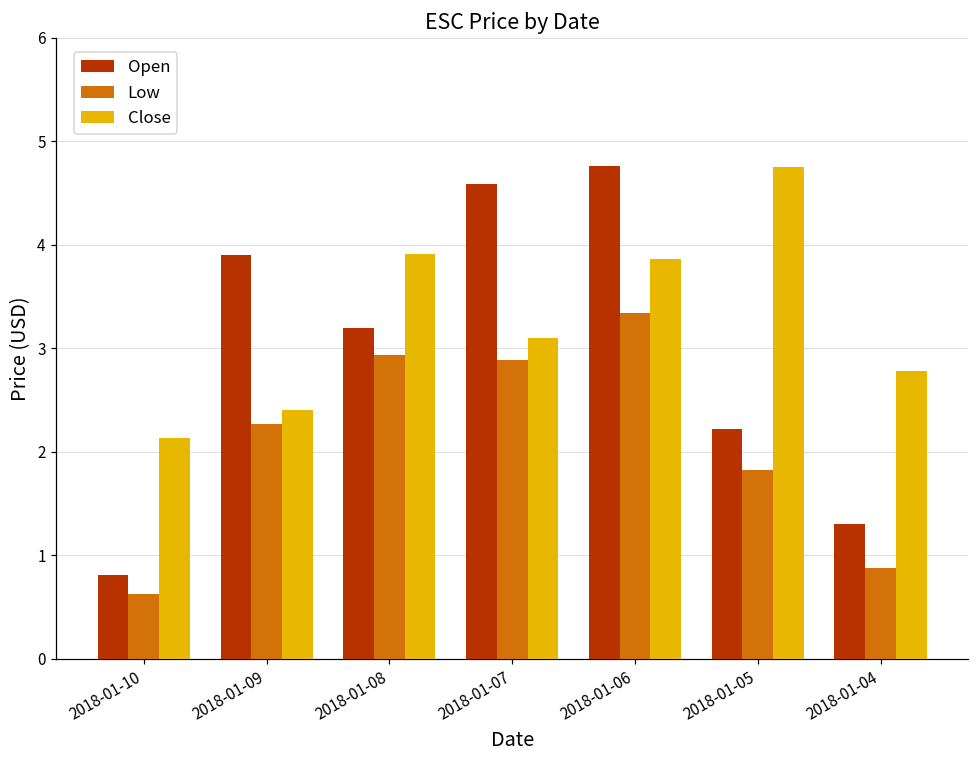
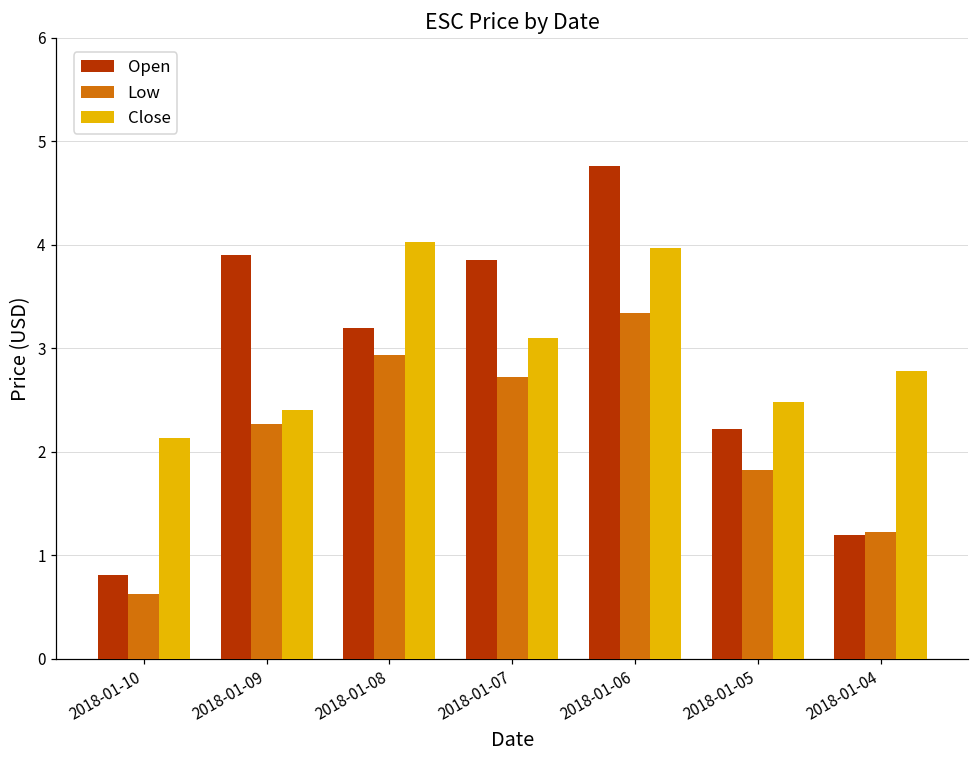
Close, 2018-01-08: 3.9 -> 4.0
Open, 2018-01-07: 4.6 -> 3.9
Low, 2018-01-07: 2.9 -> 2.7
Close, 2018-01-06: 3.9 -> 4.0
Close, 2018-01-05: 4.8 -> 2.5
Open, 2018-01-04: 1.3 -> 1.2
Low, 2018-01-04: 0.9 -> 1.2
